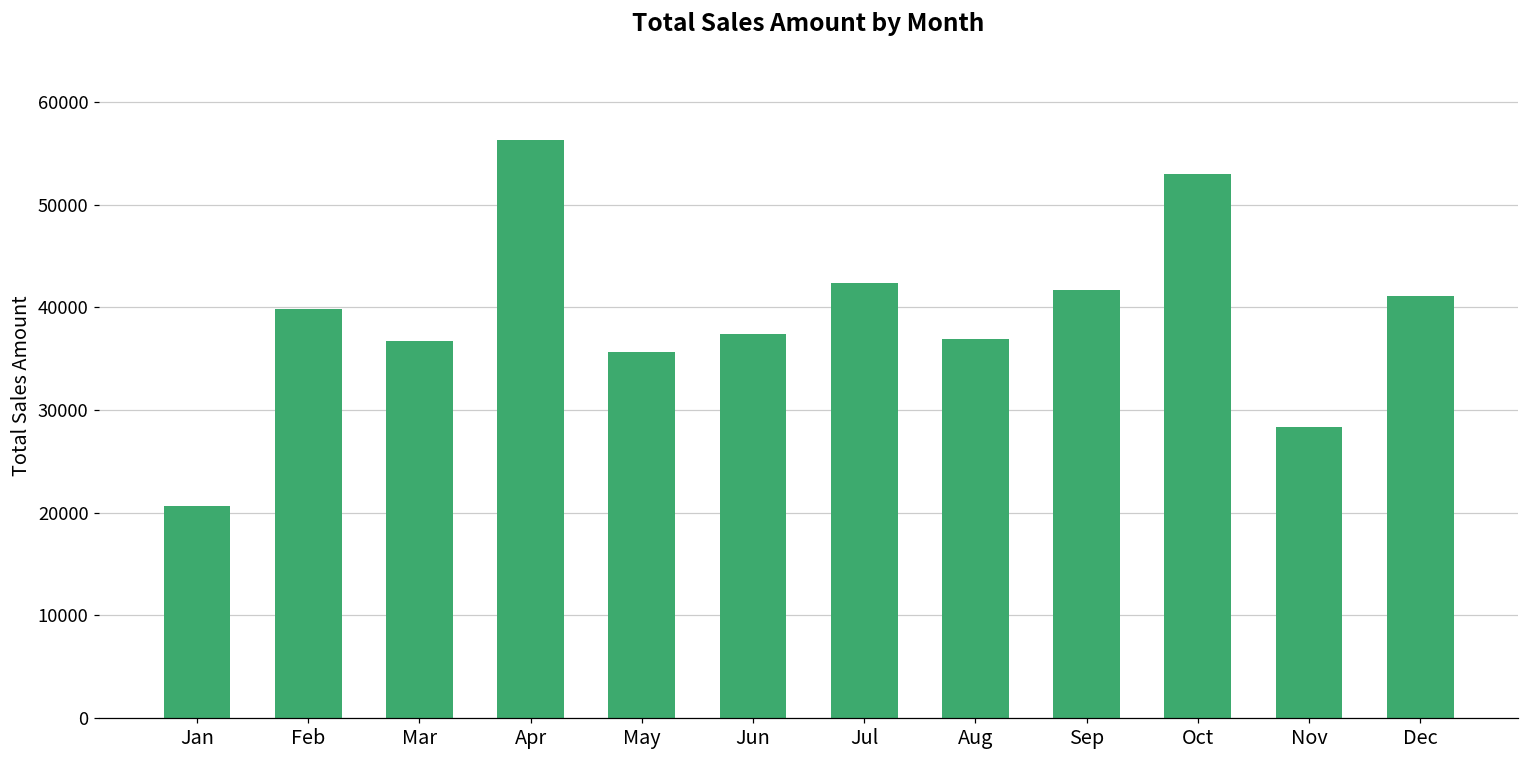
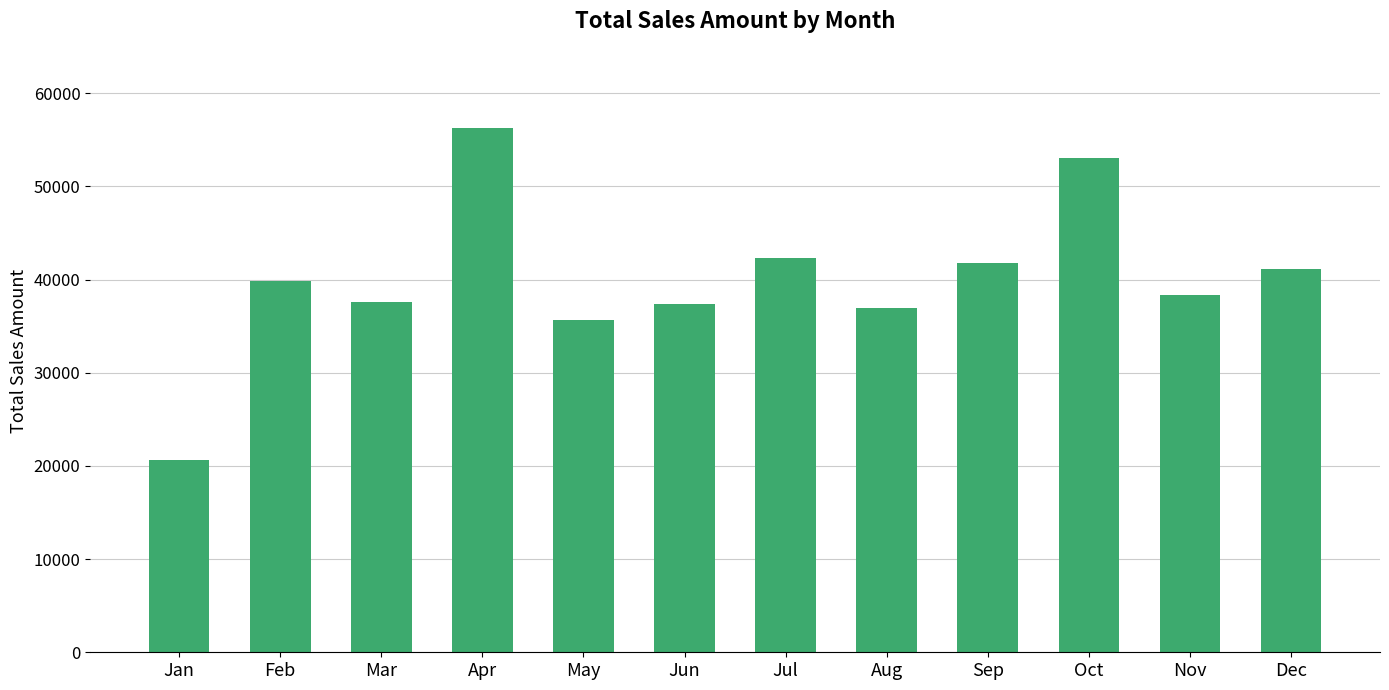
Mar: 37000 -> 38000
Nov: 28000 -> 38000
